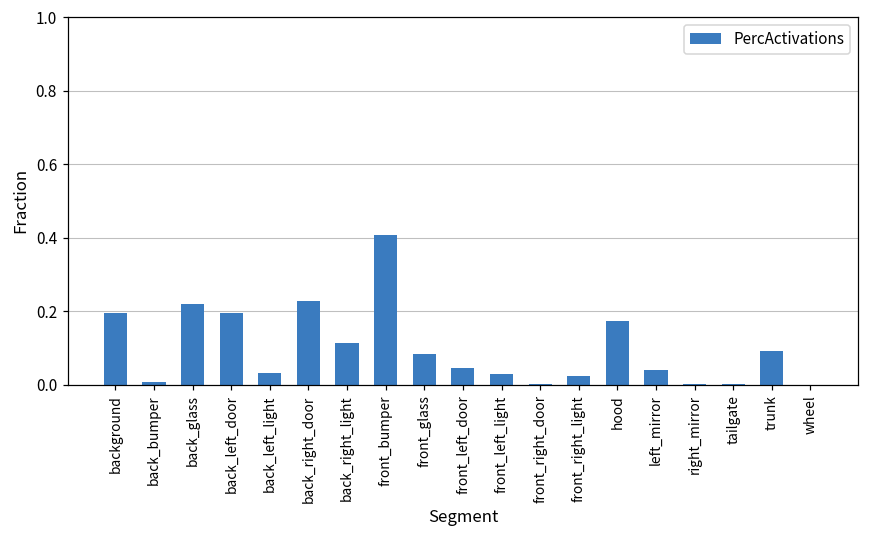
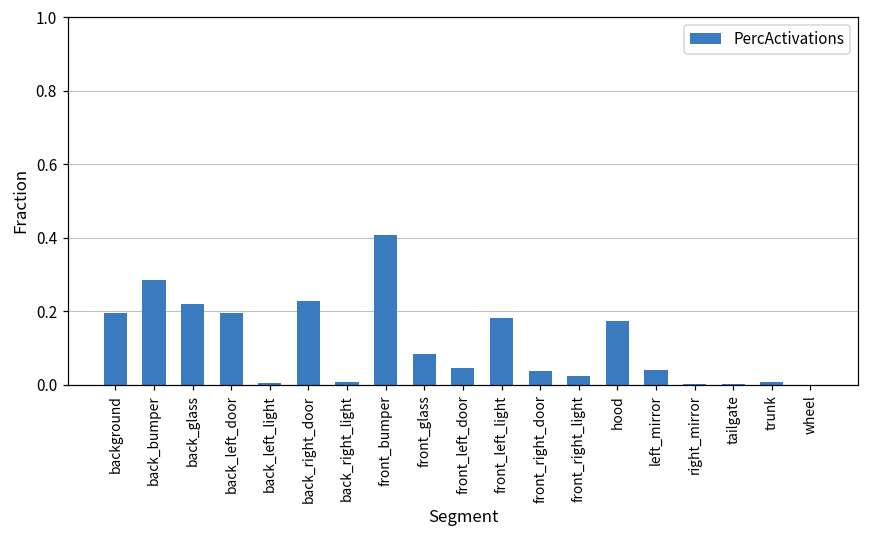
back_bumper: 0.01 -> 0.29
back_left_light: 0.03 -> 0.01
back_right_light: 0.11 -> 0.01
front_left_light: 0.03 -> 0.18
front_right_door: 0.00 -> 0.04
trunk: 0.09 -> 0.01
